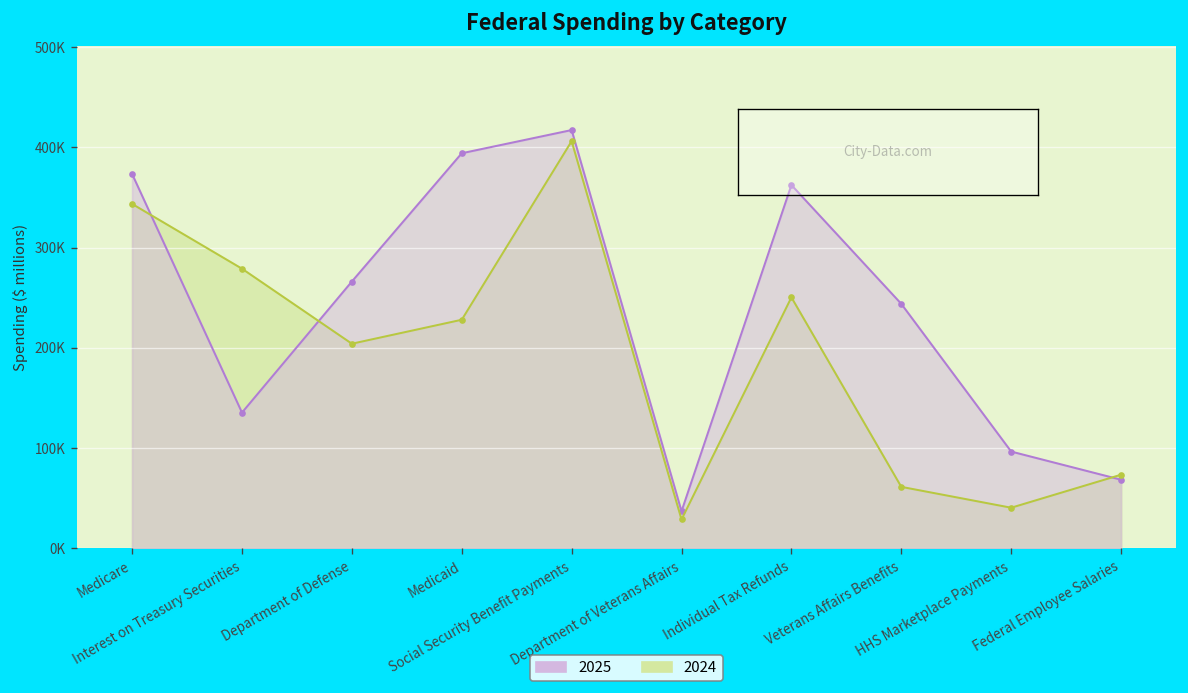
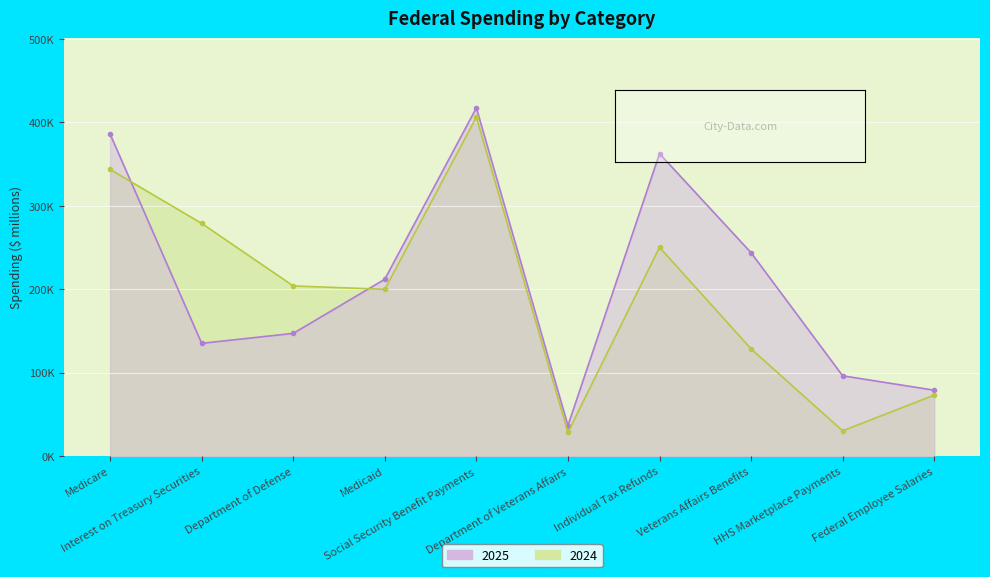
2025, Medicare: 370000 -> 390000
2025, Department of Defense: 270000 -> 150000
2024, Medicaid: 230000 -> 200000
2025, Medicaid: 390000 -> 210000
2024, Veterans Affairs Benefits: 60000 -> 130000
2024, HHS Marketplace Payments: 40000 -> 30000
2025, Federal Employee Salaries: 70000 -> 80000
